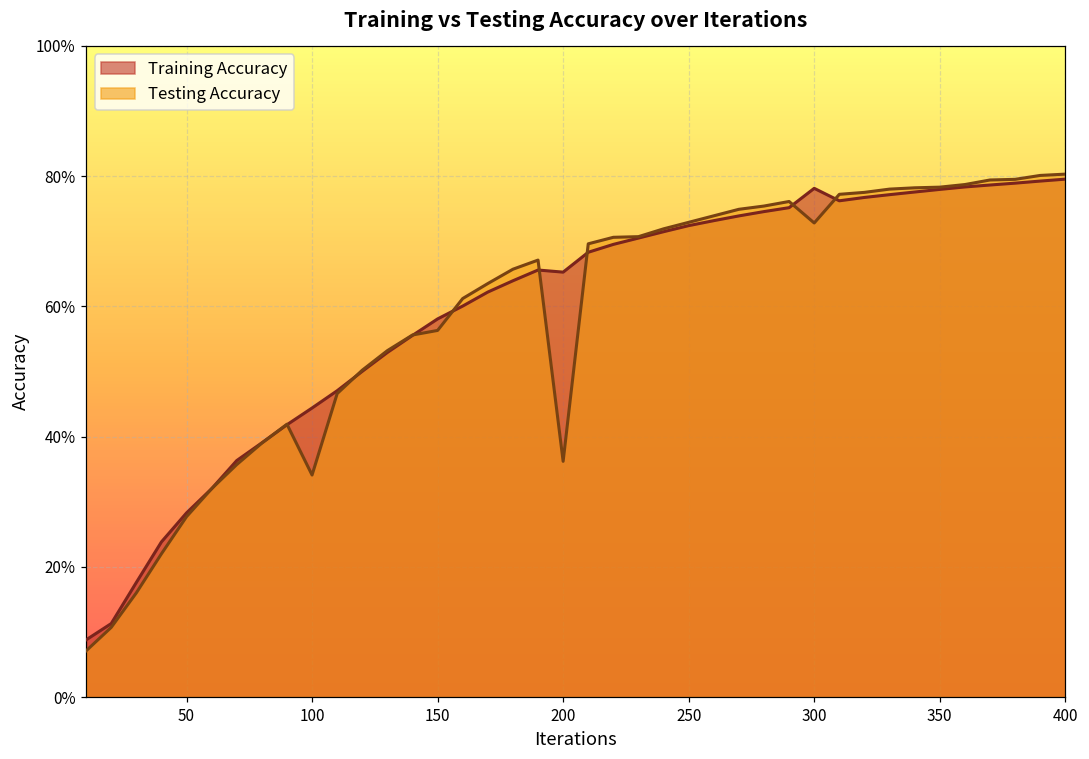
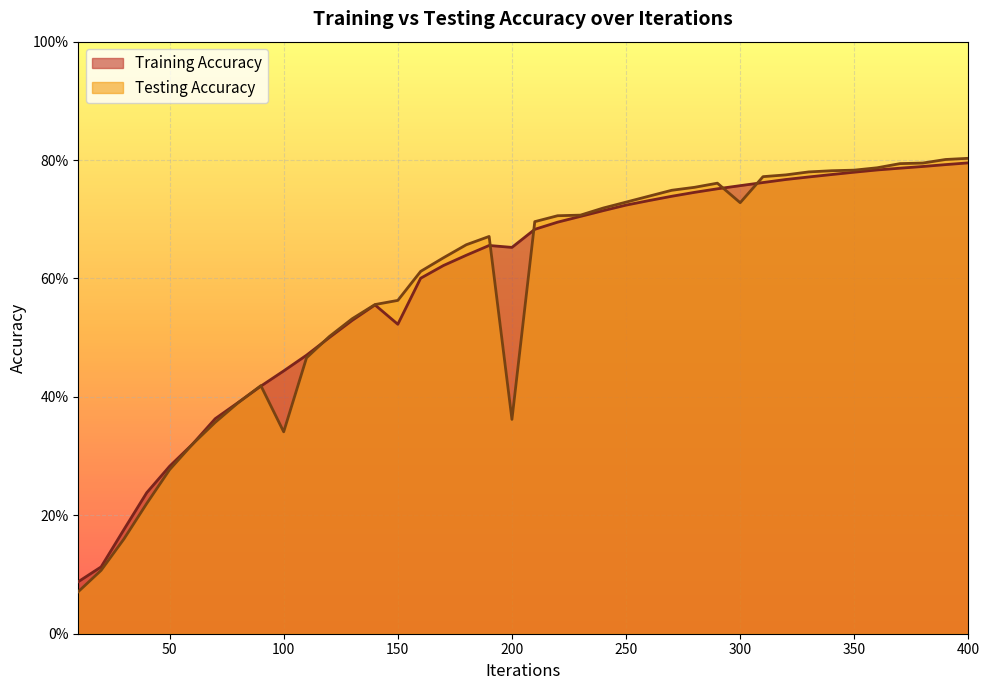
Training Accuracy, 150: 58% -> 52%
Training Accuracy, 300: 78% -> 76%
